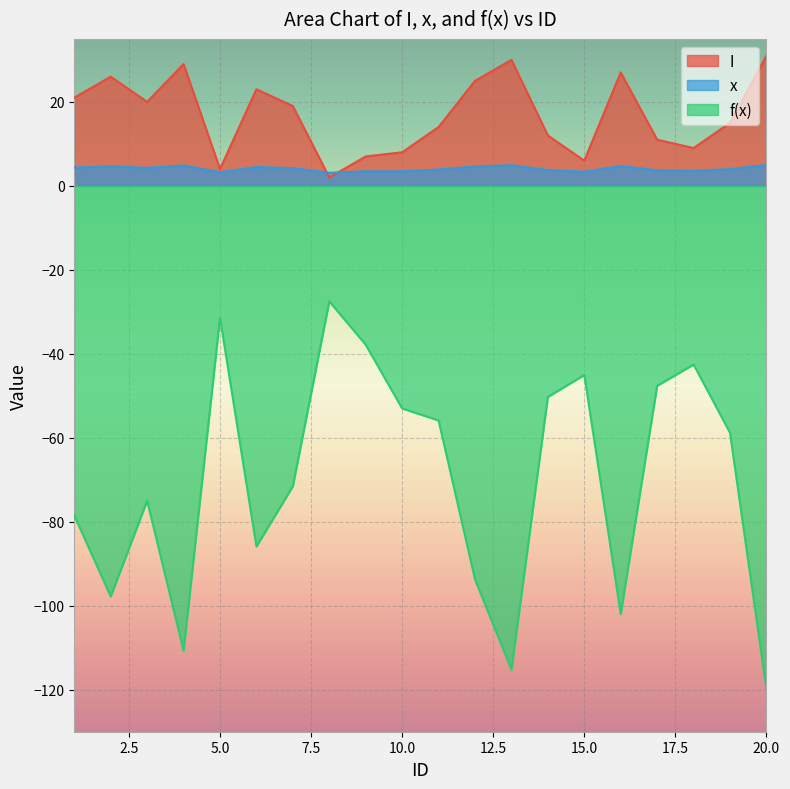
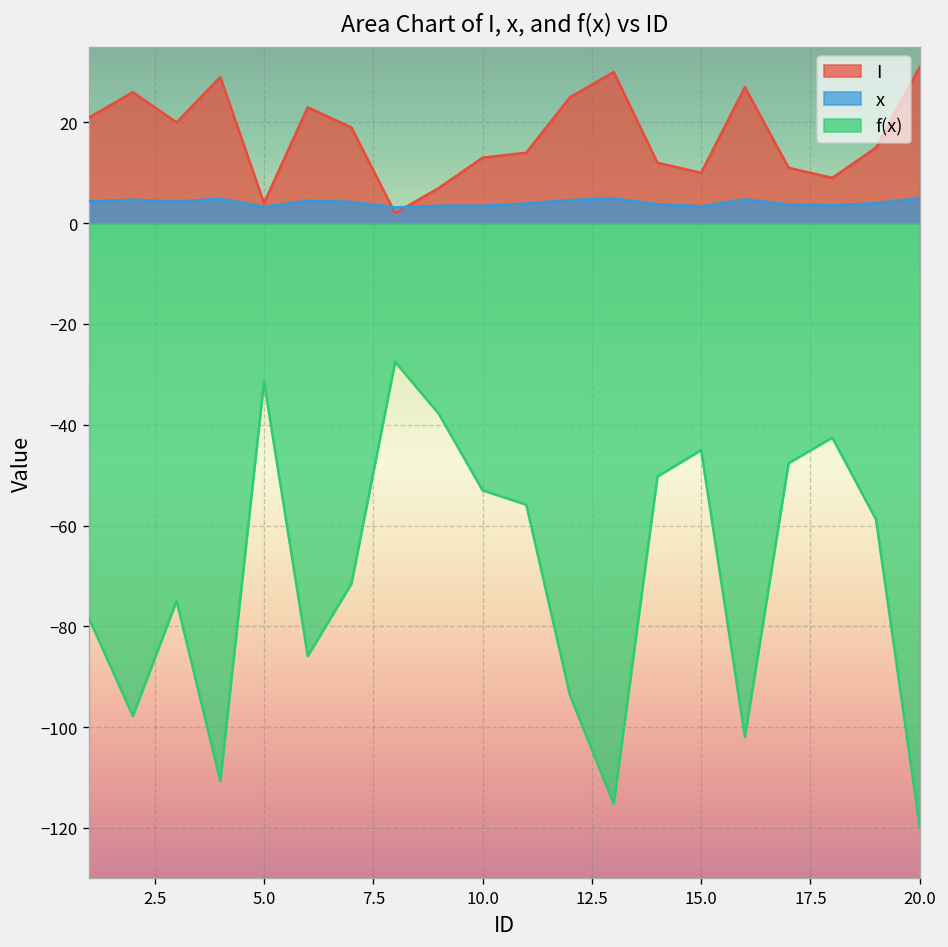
I, 10.0: 8 -> 13
I, 15.0: 6 -> 10
